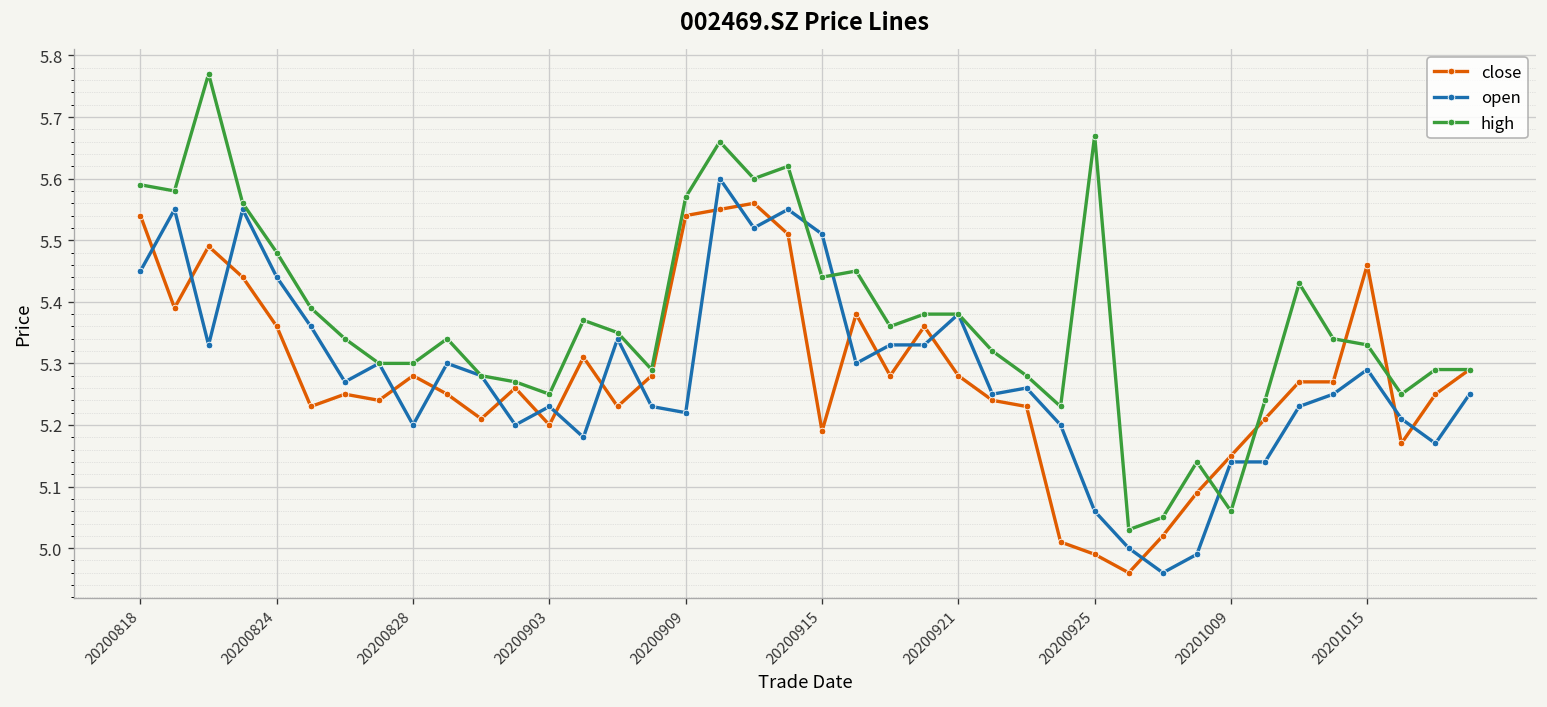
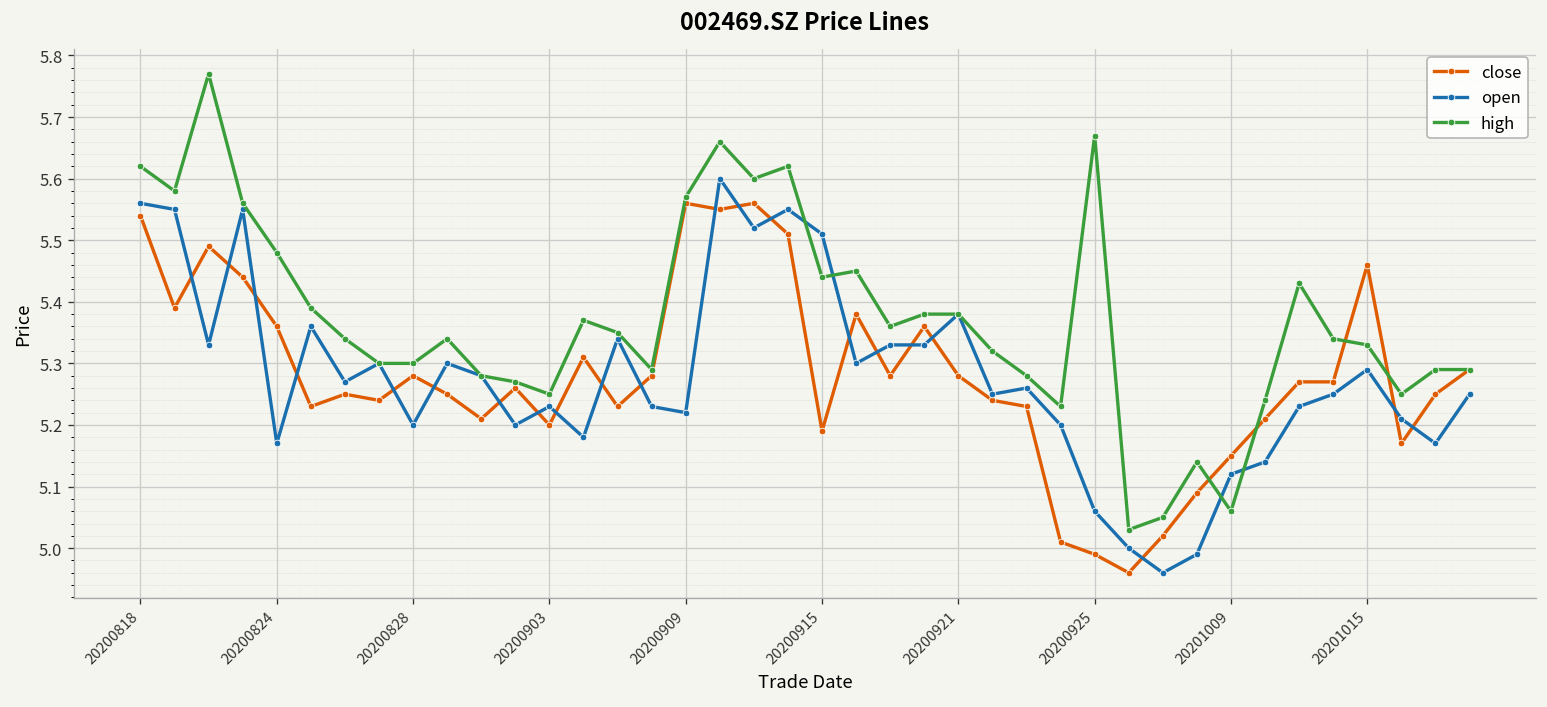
open, 20200818: 5.45 -> 5.56
high, 20200818: 5.59 -> 5.62
open, 20200824: 5.44 -> 5.17
close, 20200909: 5.54 -> 5.56
open, 20201009: 5.14 -> 5.12
